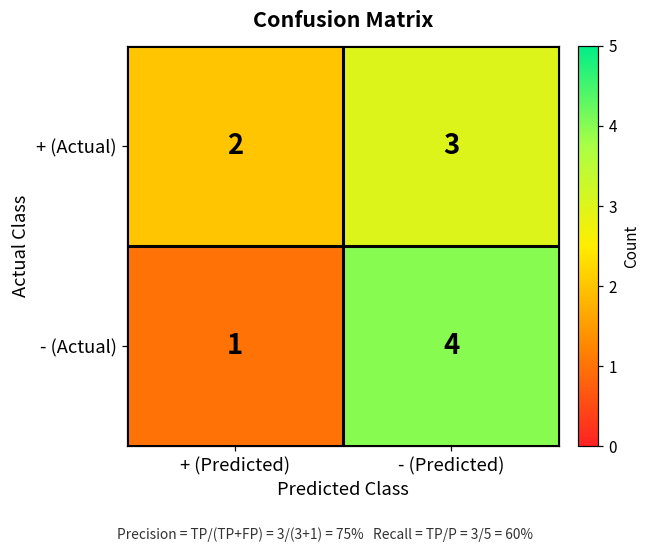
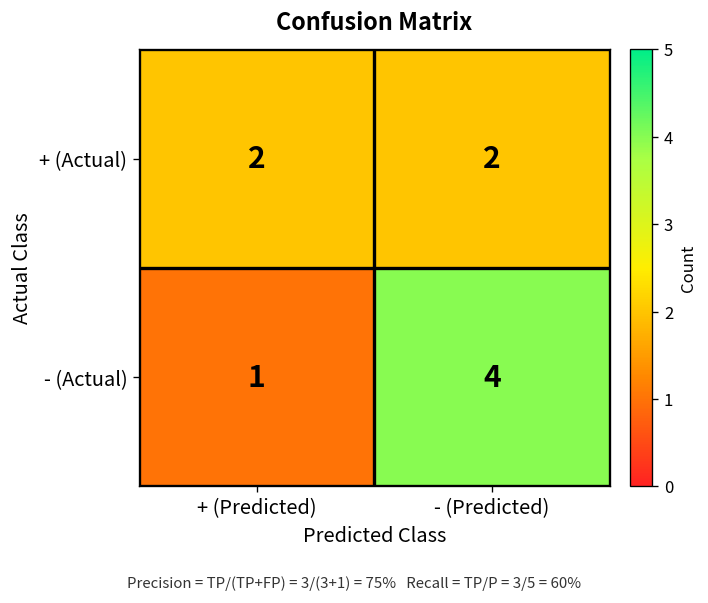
+ (Actual), - (Predicted): 3 -> 2
